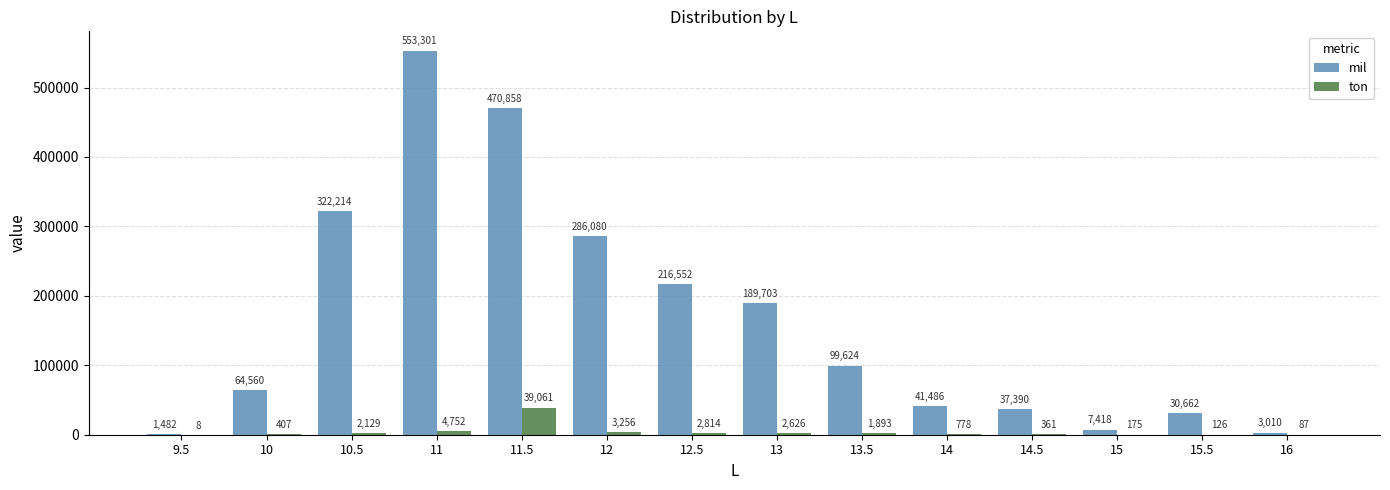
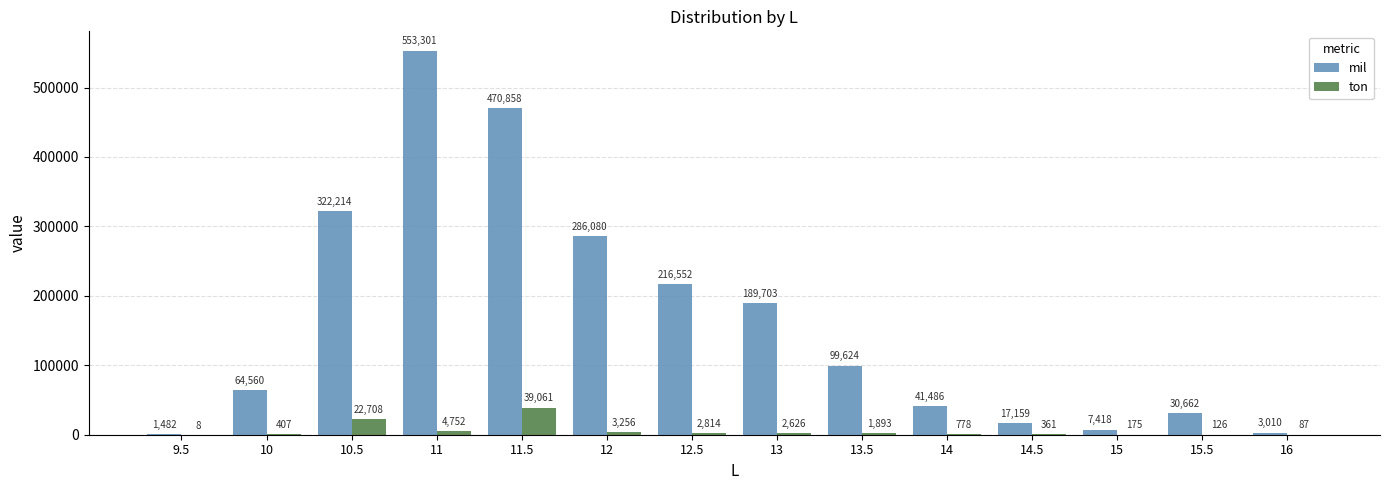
ton, 10.5: 2,129 -> 22,708
mil, 14.5: 37,390 -> 17,159
